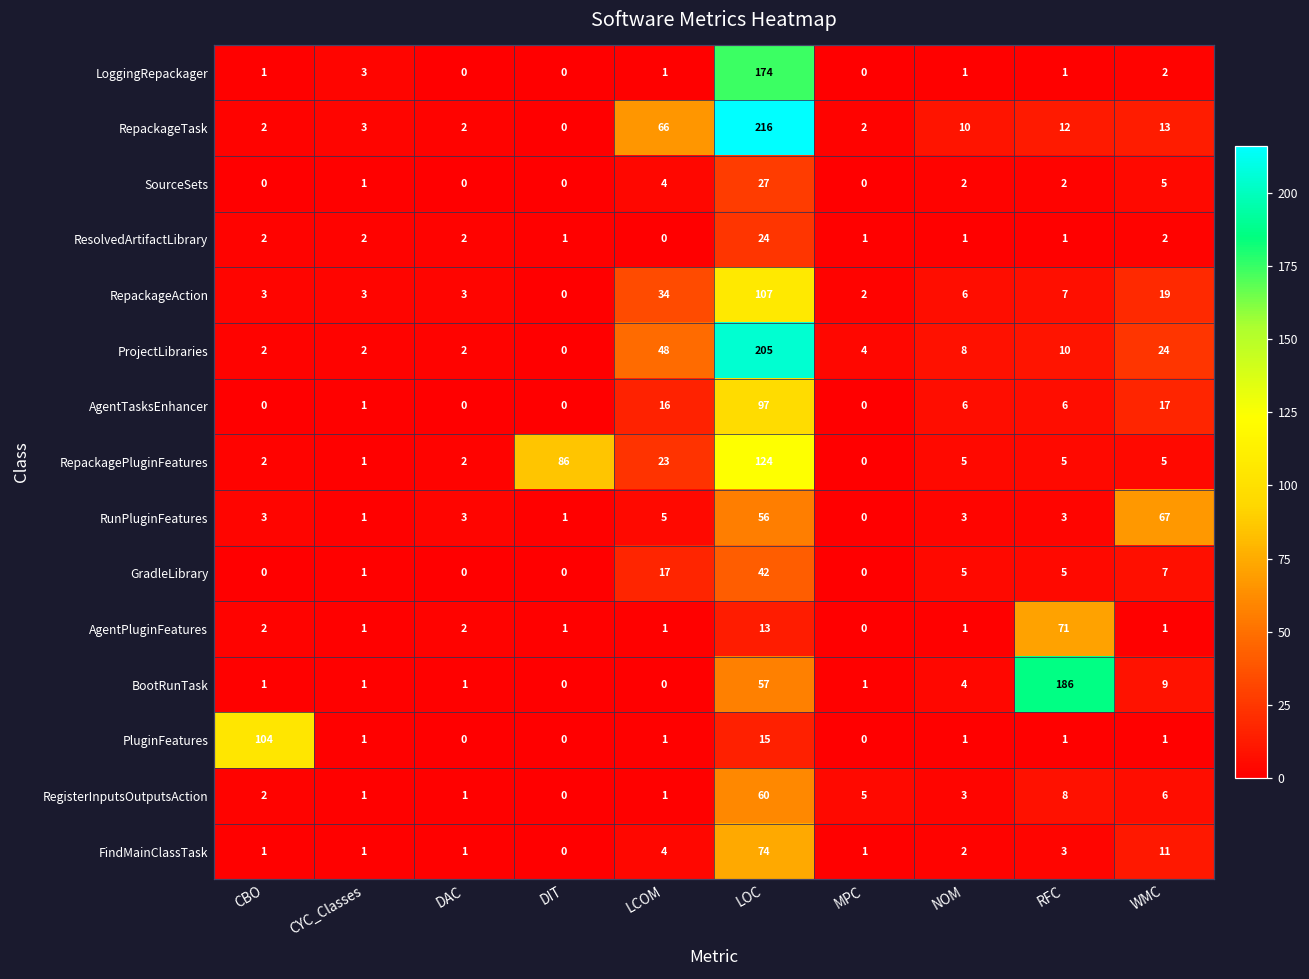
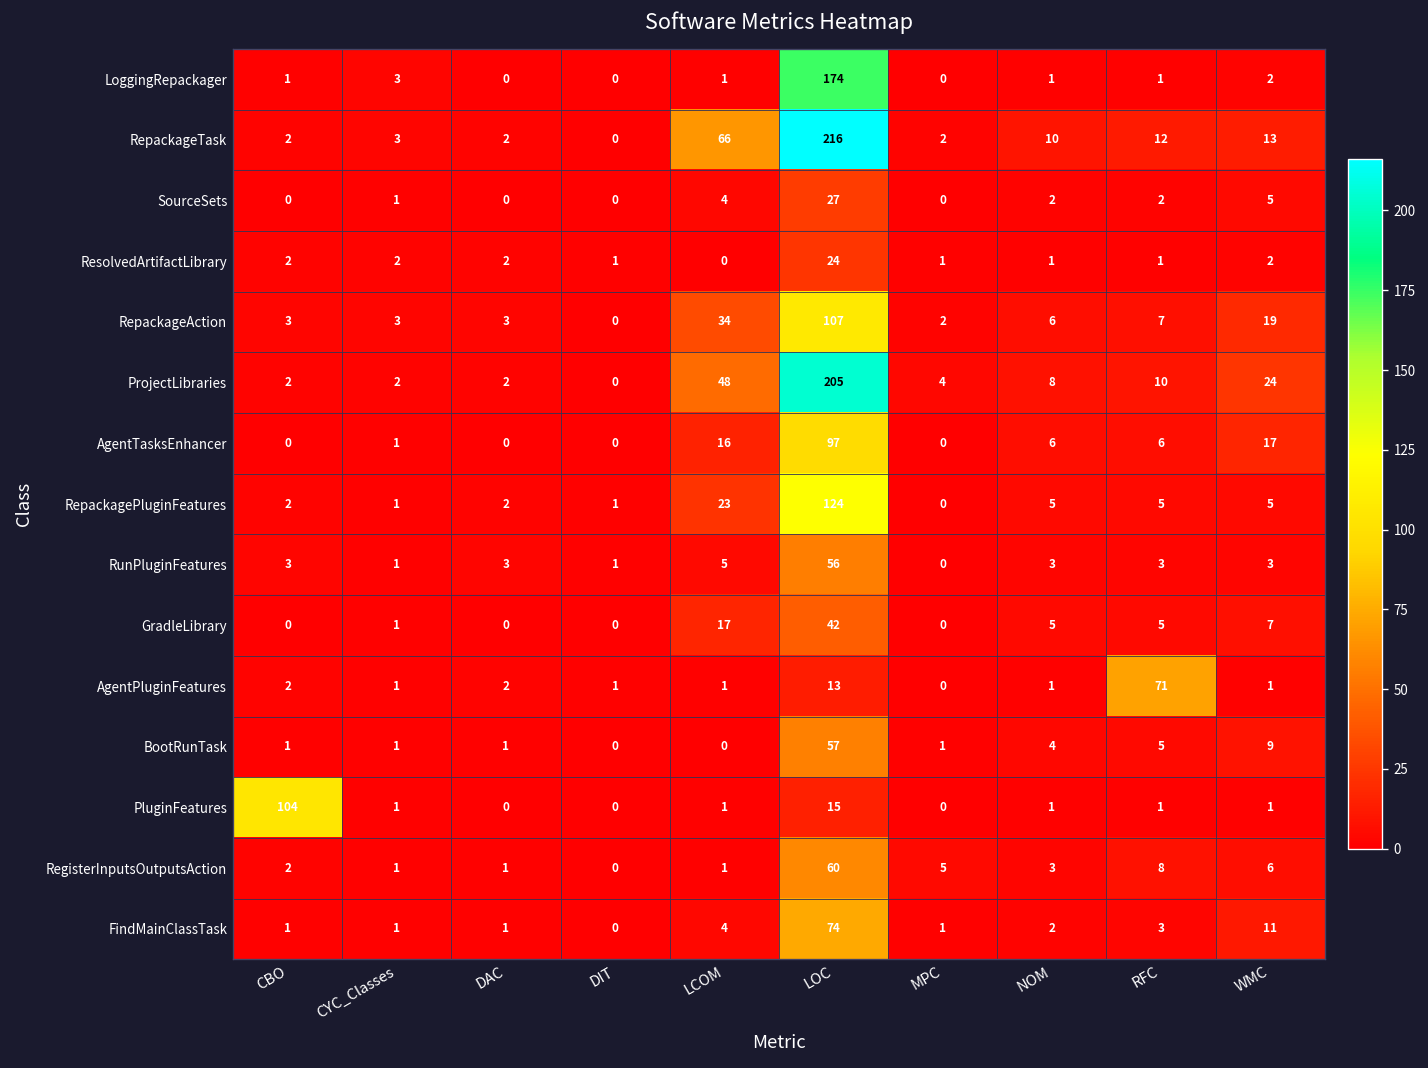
RepackagePluginFeatures, DIT: 86 -> 1
RunPluginFeatures, WMC: 67 -> 3
BootRunTask, RFC: 186 -> 5
